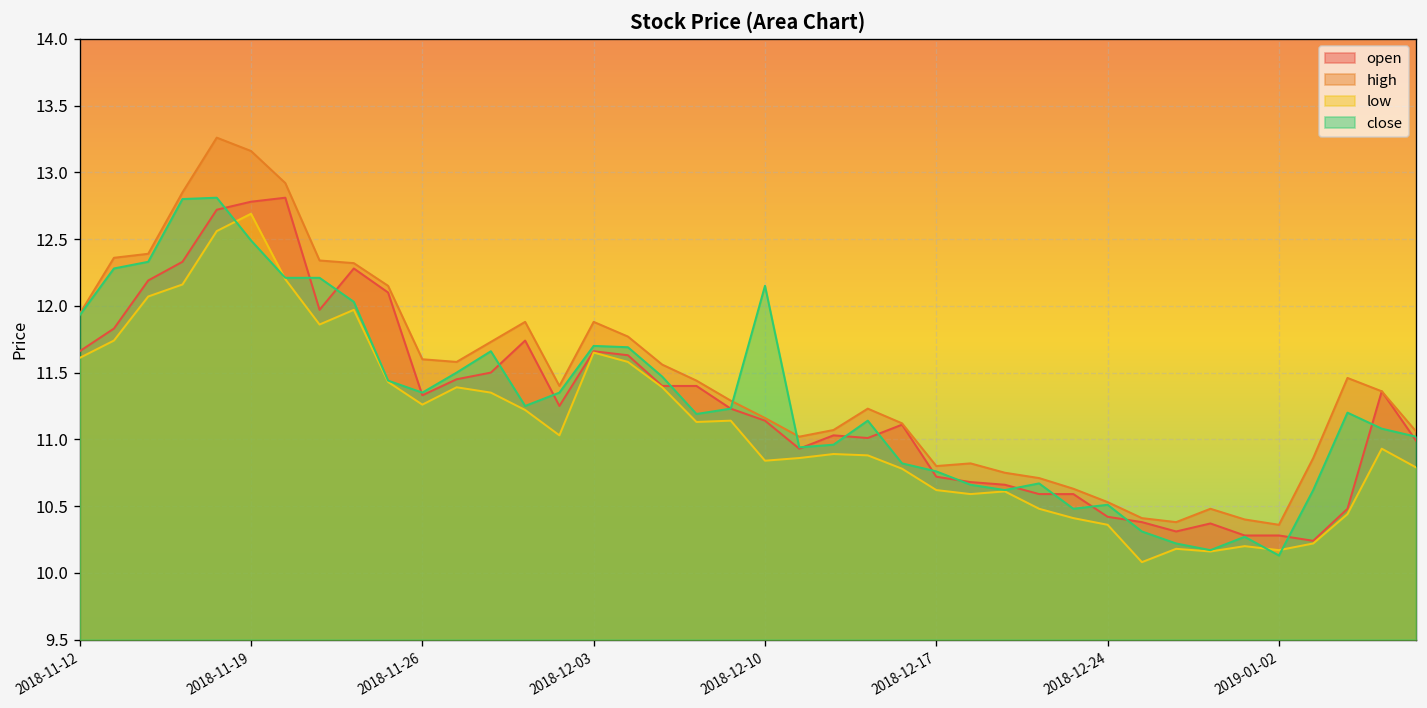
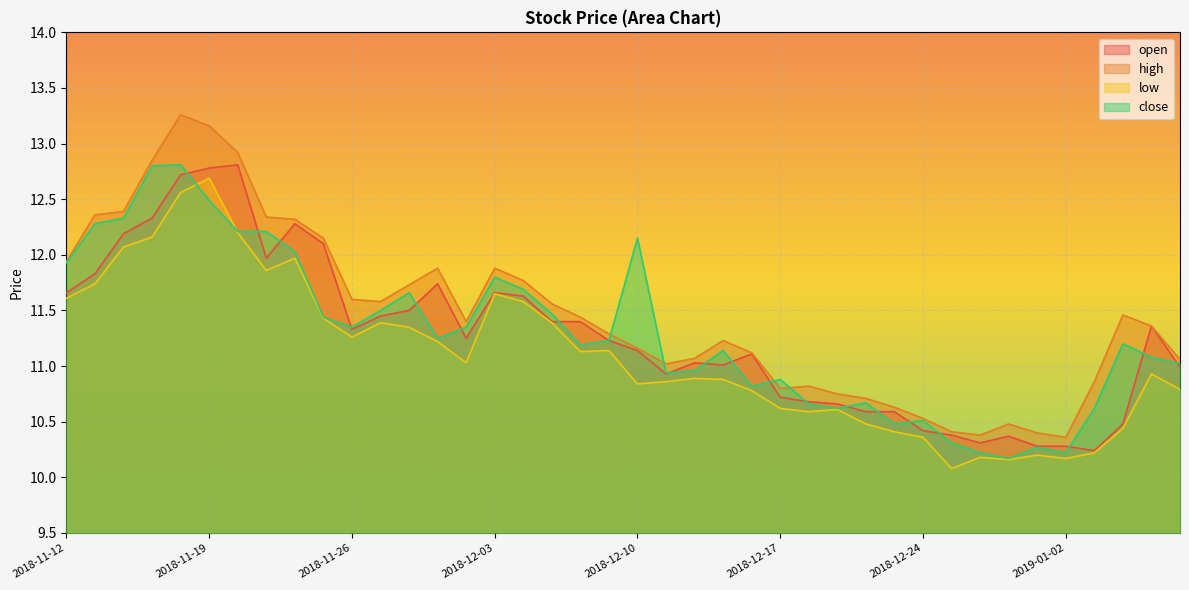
close, 2018-12-03: 11.7 -> 11.8
close, 2018-12-17: 10.76 -> 10.88
close, 2019-01-02: 10.13 -> 10.22
